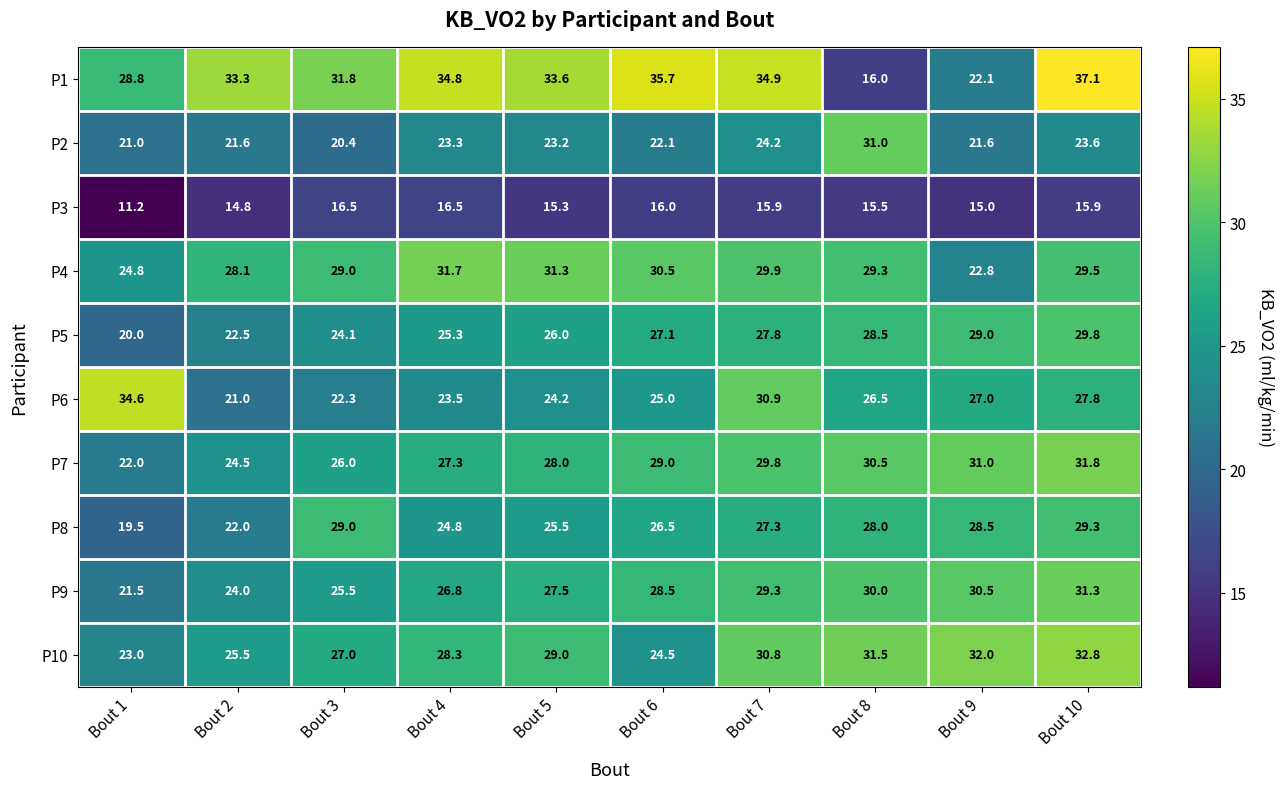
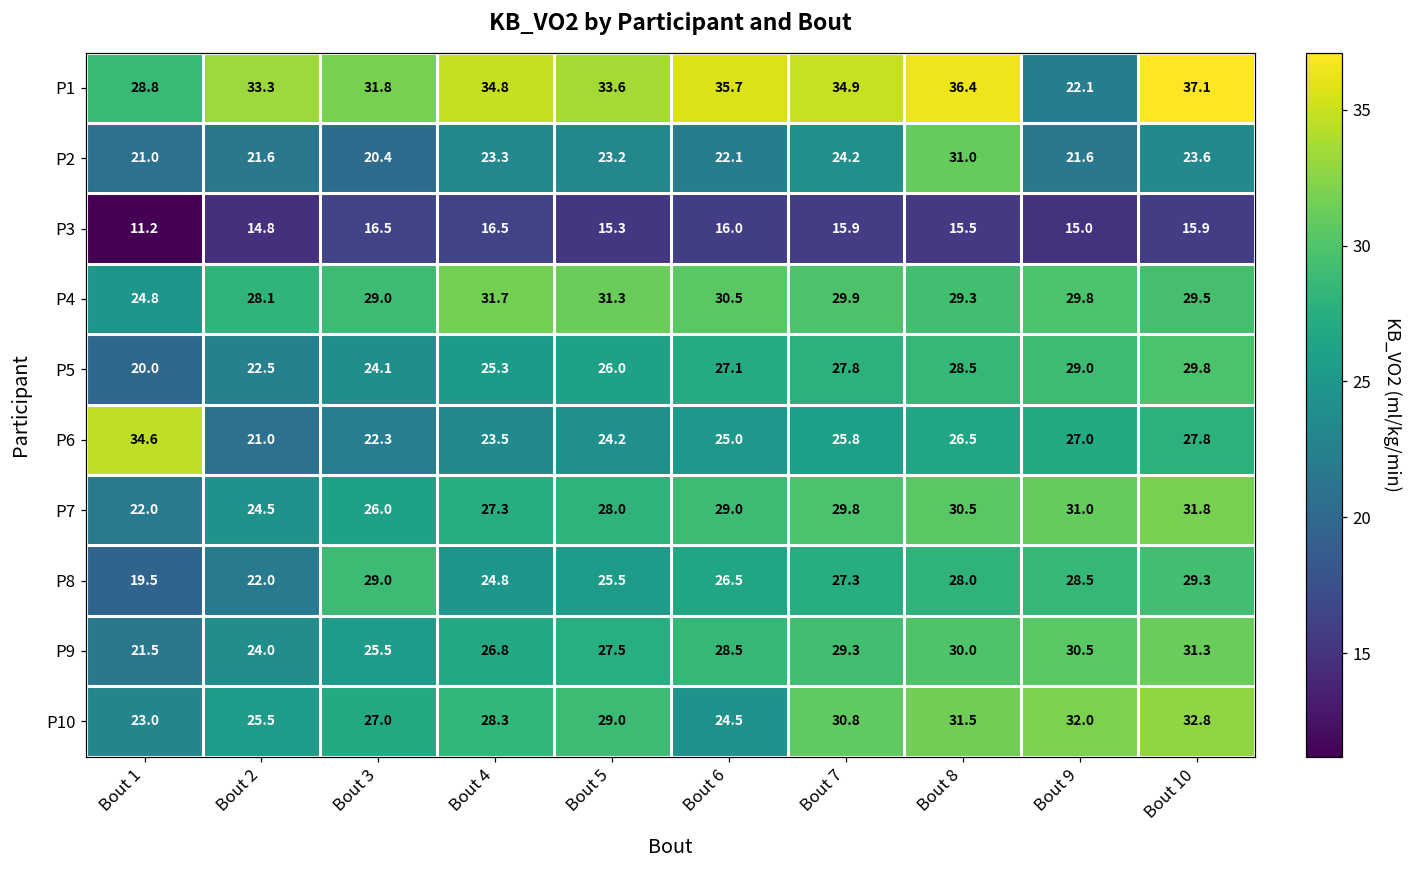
P1, Bout 8: 16.0 -> 36.4
P4, Bout 9: 22.8 -> 29.8
P6, Bout 7: 30.9 -> 25.8
